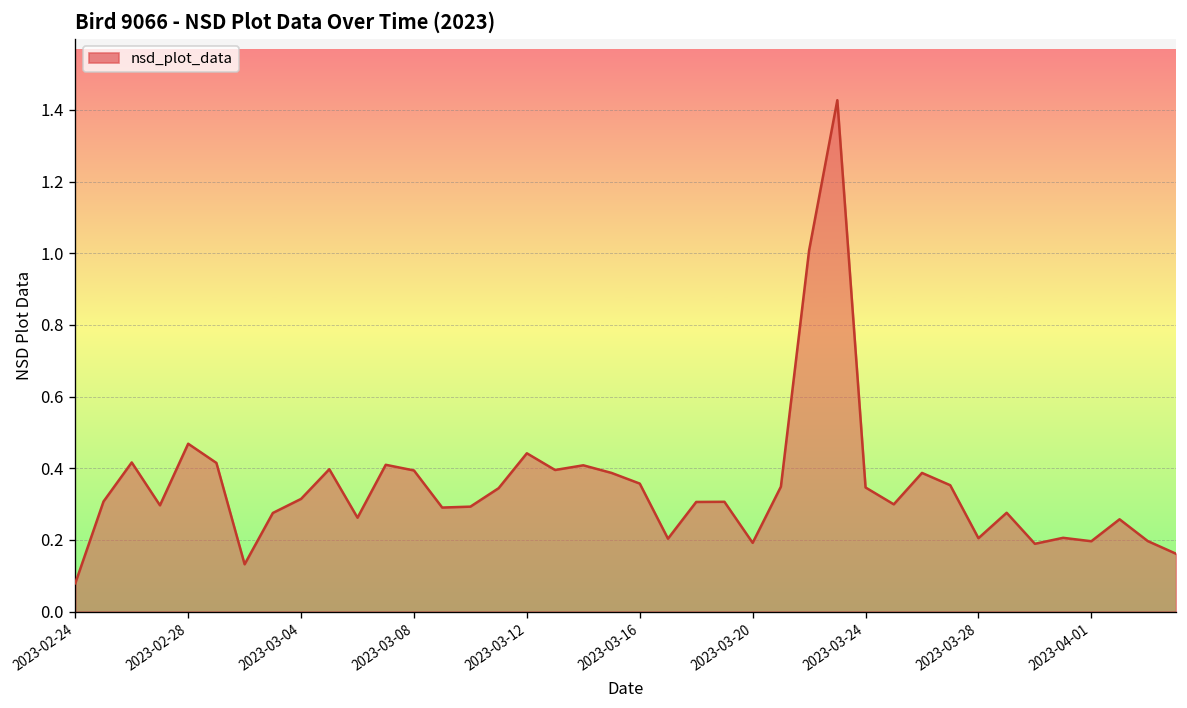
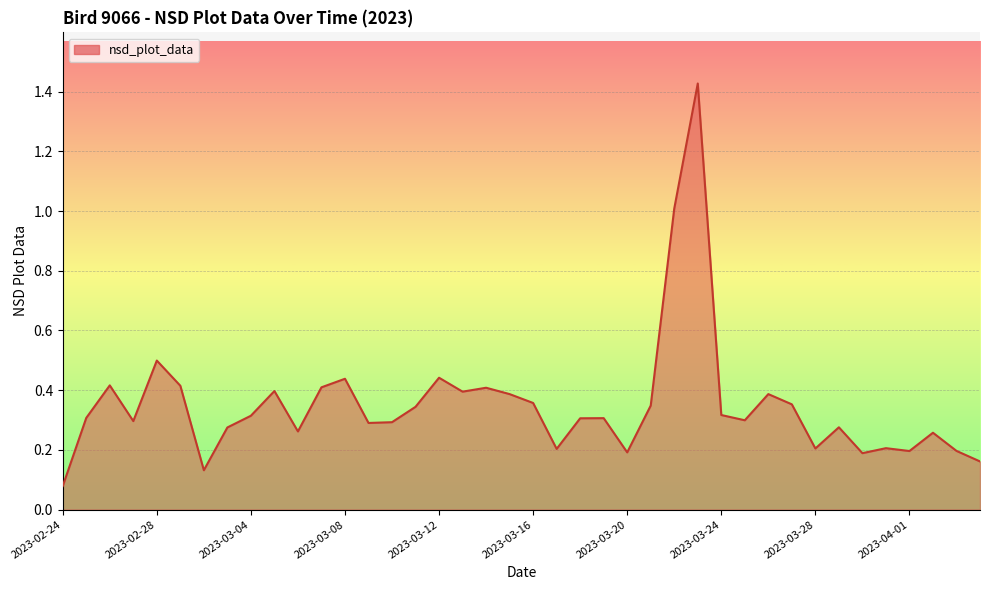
2023-02-28: 0.47 -> 0.50
2023-03-08: 0.39 -> 0.44
2023-03-24: 0.35 -> 0.32
